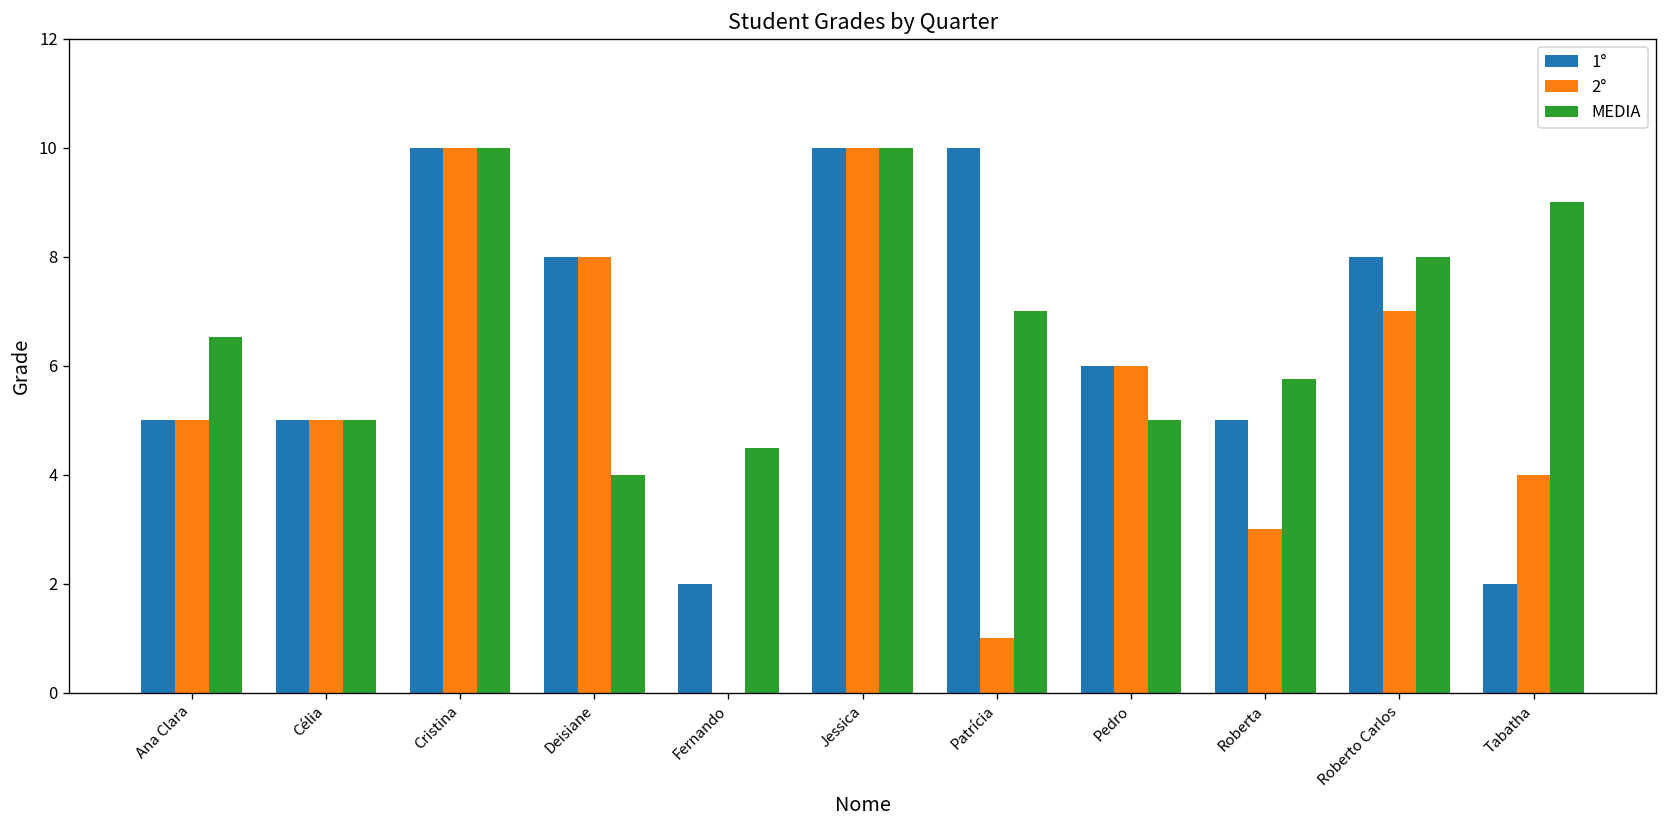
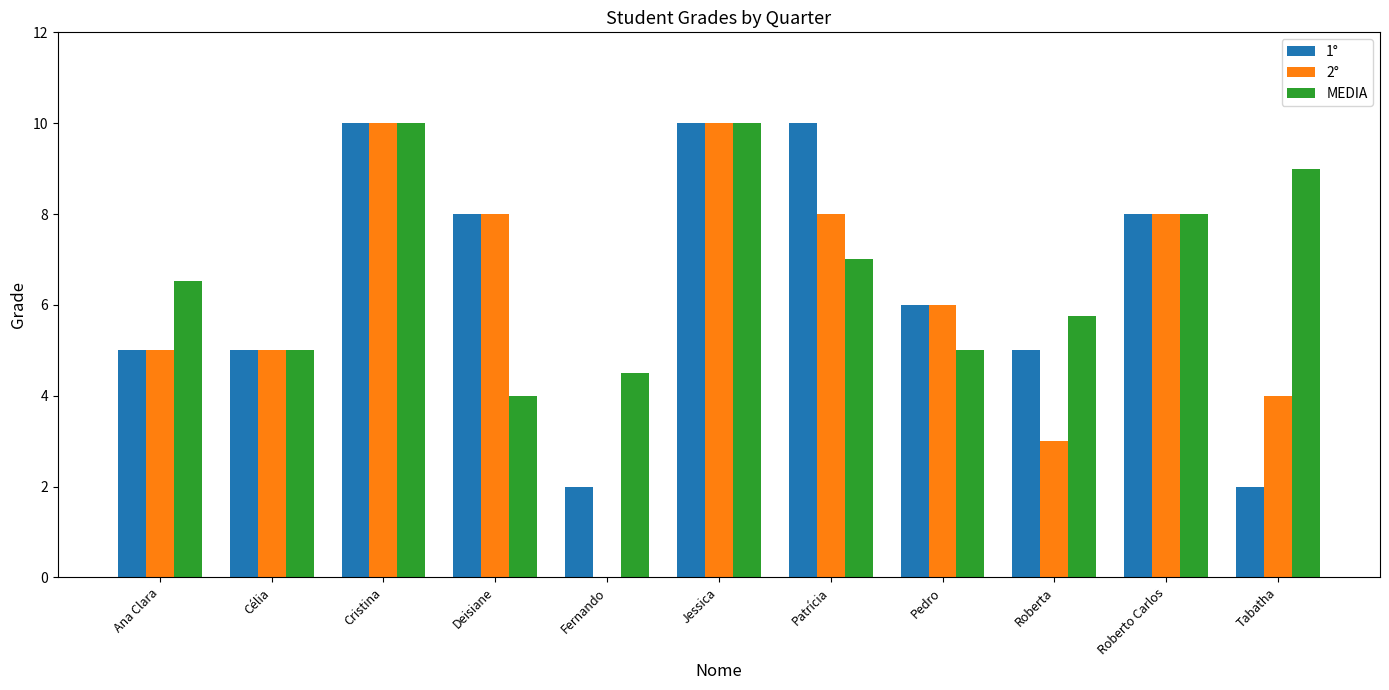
2°, Patrícia: 1 -> 8
2°, Roberto Carlos: 7 -> 8
